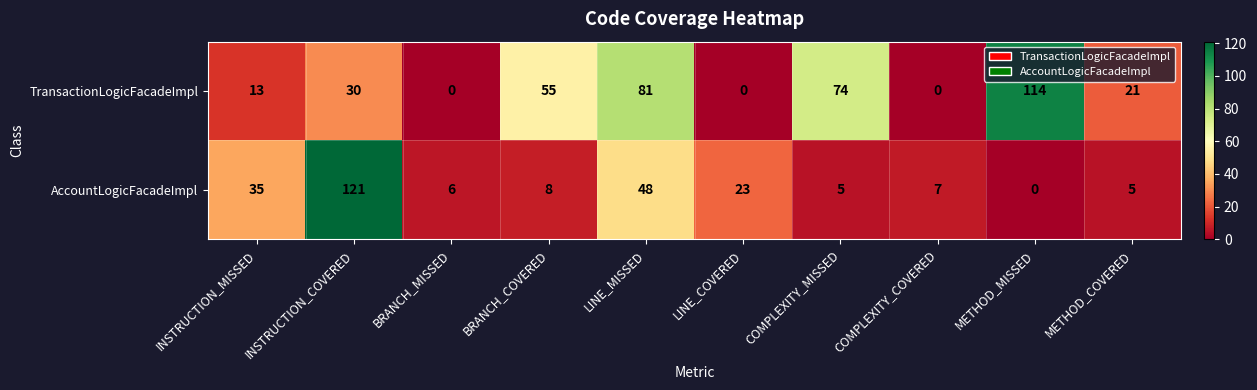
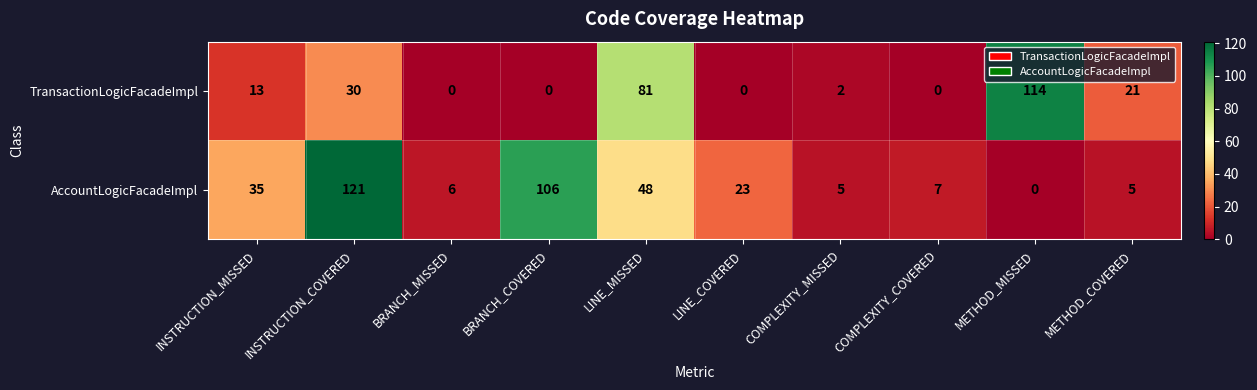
TransactionLogicFacadeImpl, BRANCH_COVERED: 55 -> 0
TransactionLogicFacadeImpl, COMPLEXITY_MISSED: 74 -> 2
AccountLogicFacadeImpl, BRANCH_COVERED: 8 -> 106
